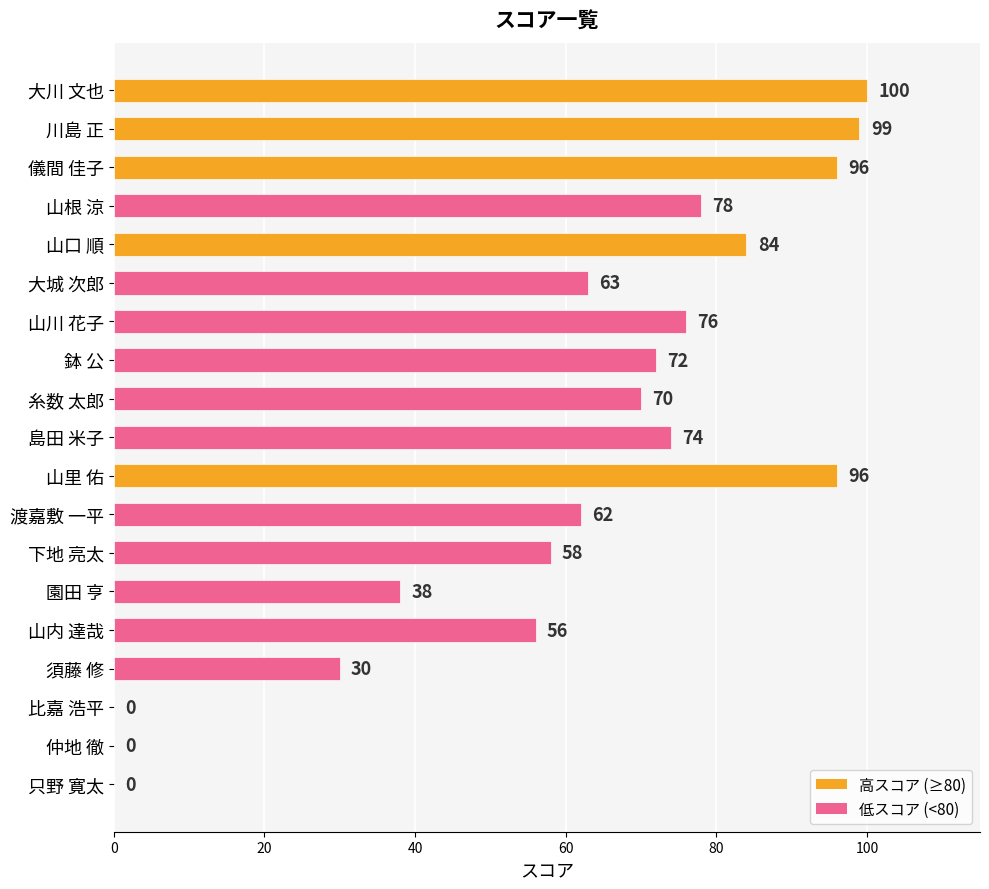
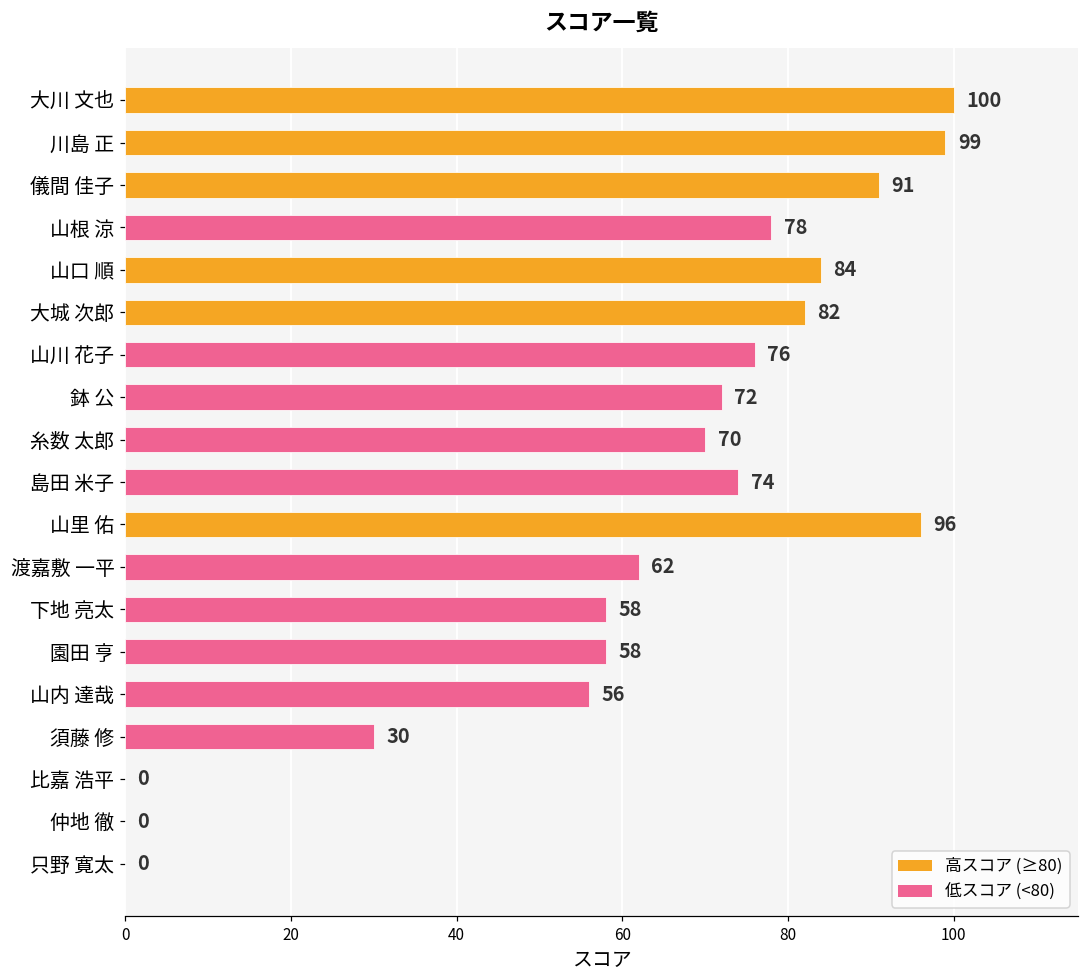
儀間 佳子: 96 -> 91
大城 次郎: 63 -> 82
園田 亨: 38 -> 58
